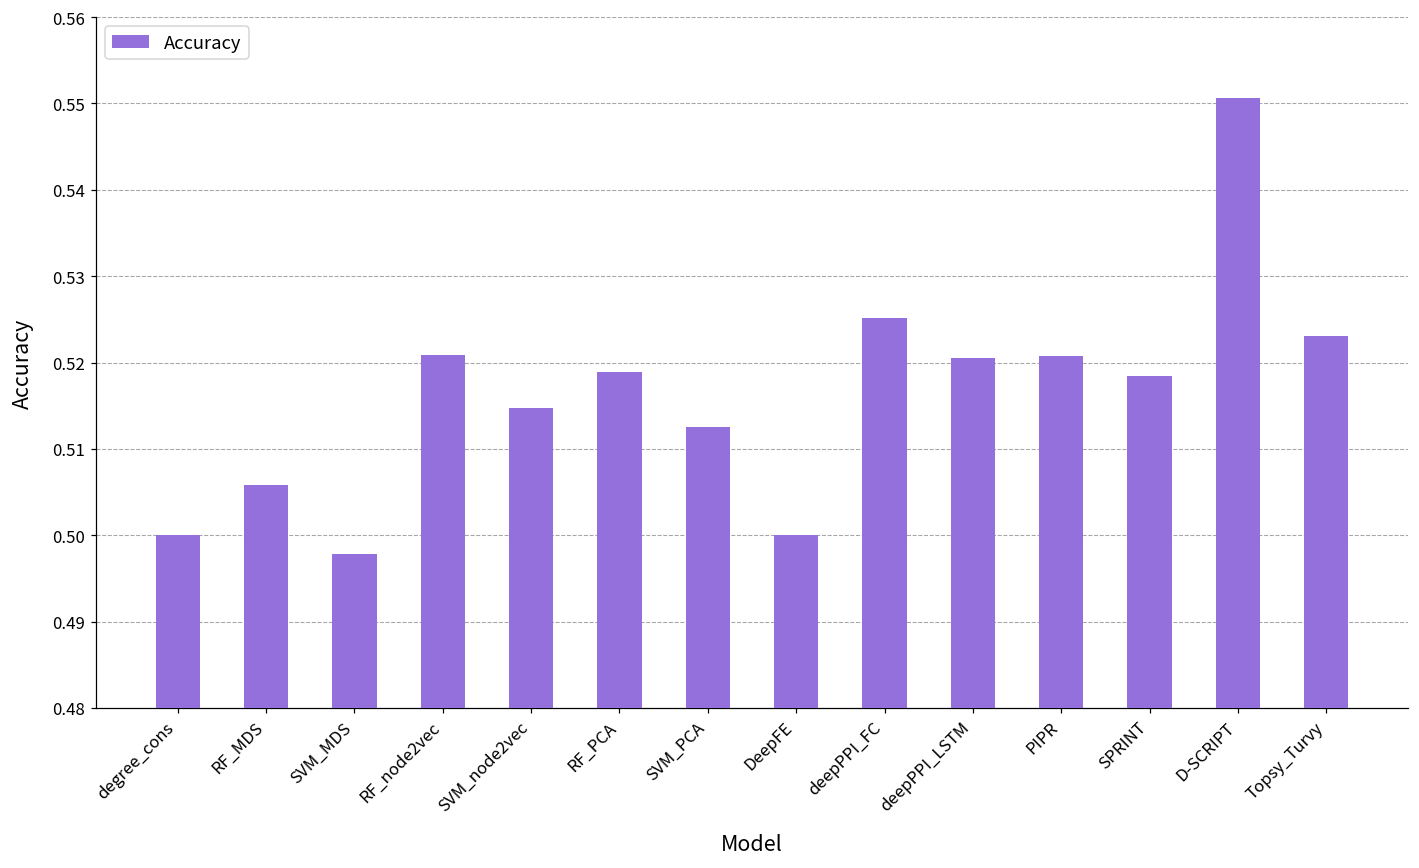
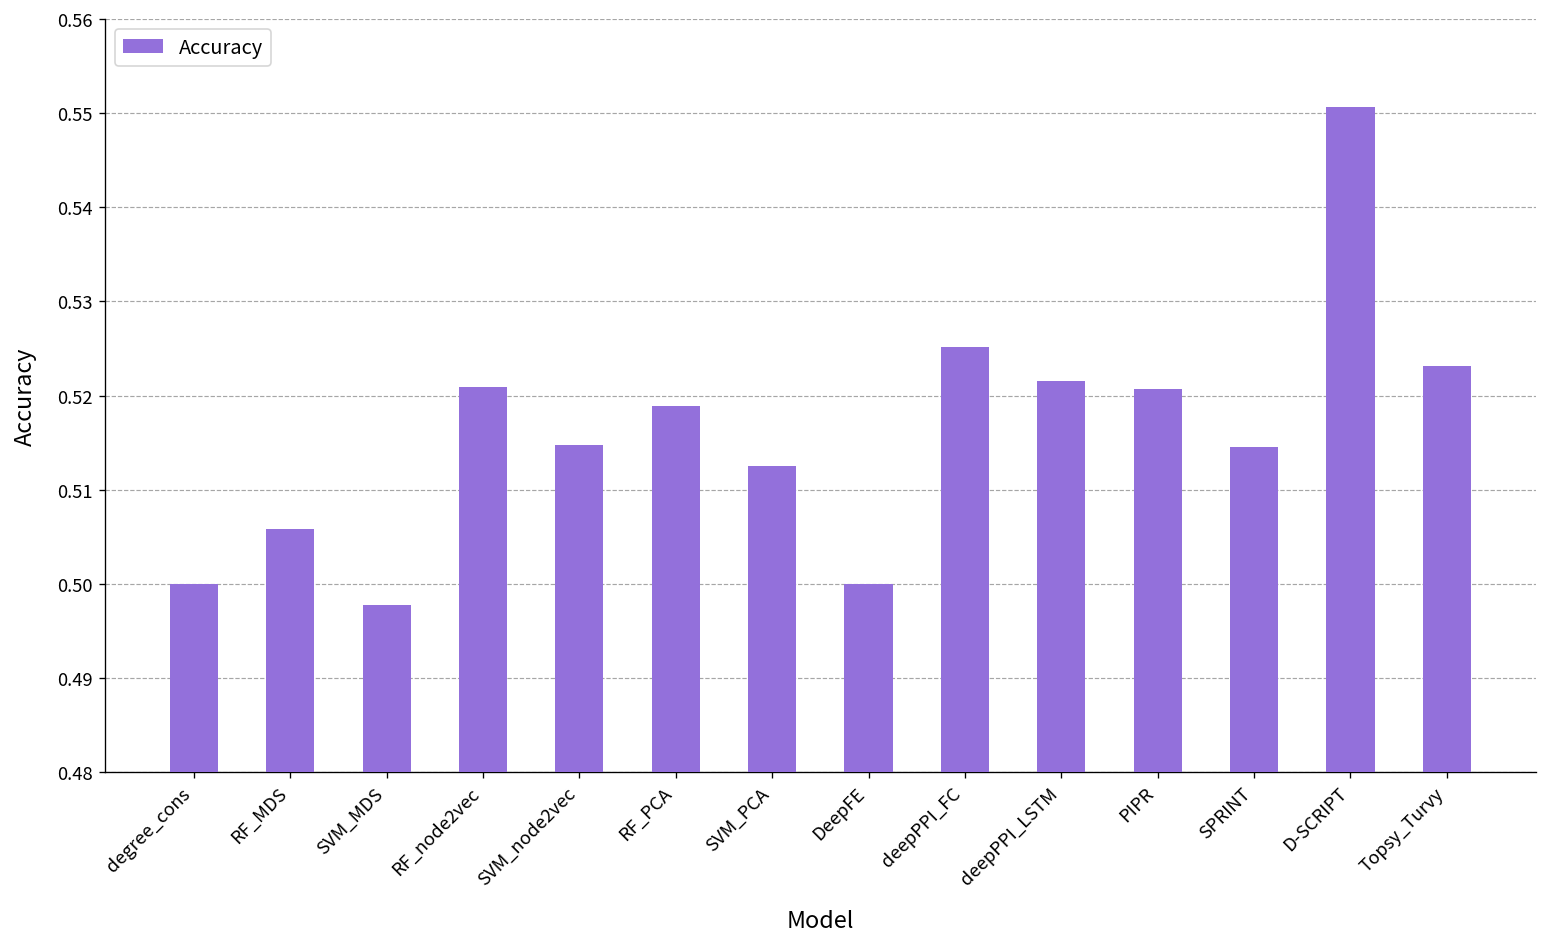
deepPPI_LSTM: 0.521 -> 0.522
SPRINT: 0.518 -> 0.515
